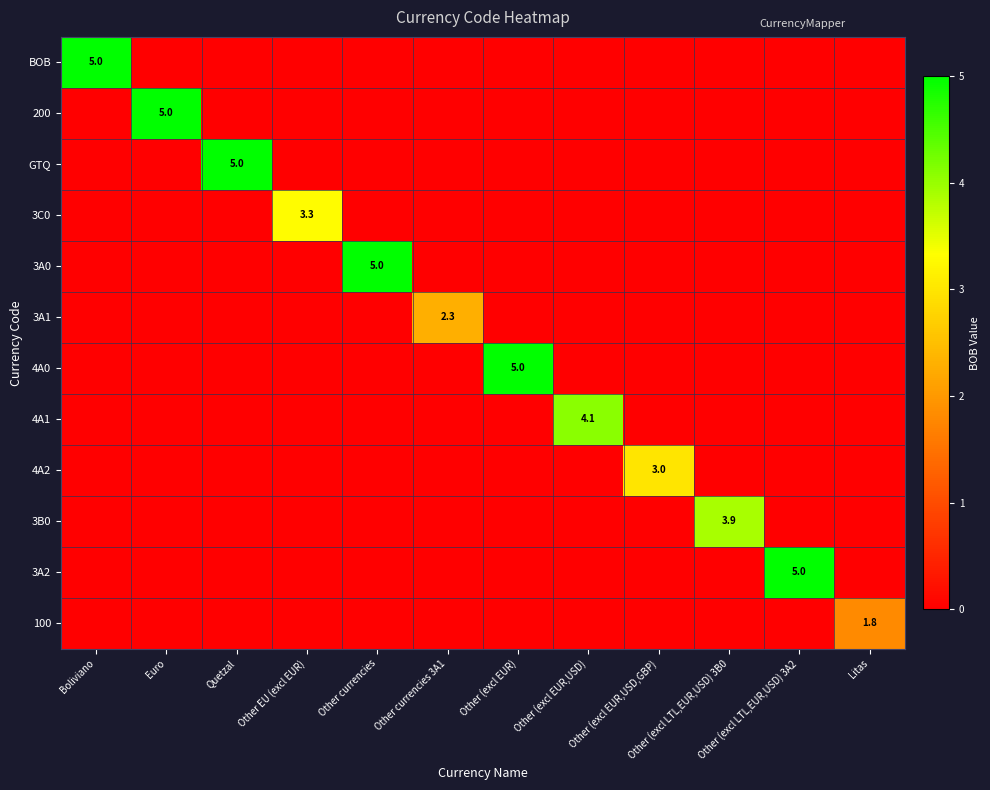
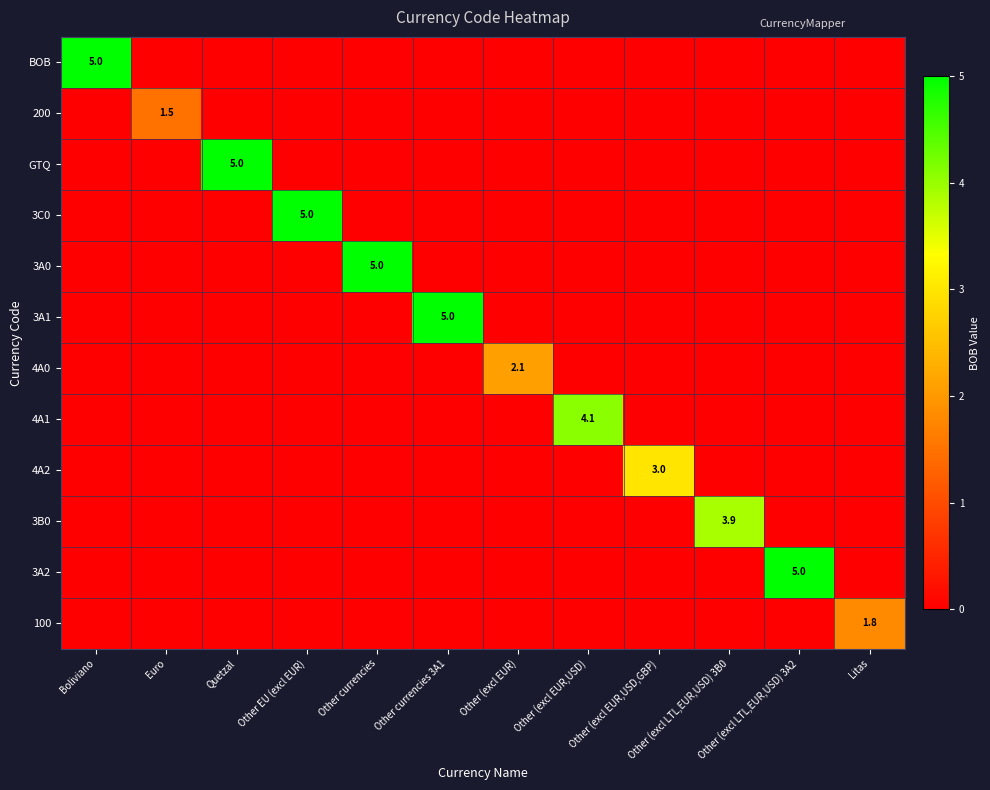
200, Euro: 5.0 -> 1.5
3C0, Other EU (excl EUR): 3.3 -> 5.0
3A1, Other currencies 3A1: 2.3 -> 5.0
4A0, Other (excl EUR): 5.0 -> 2.1
